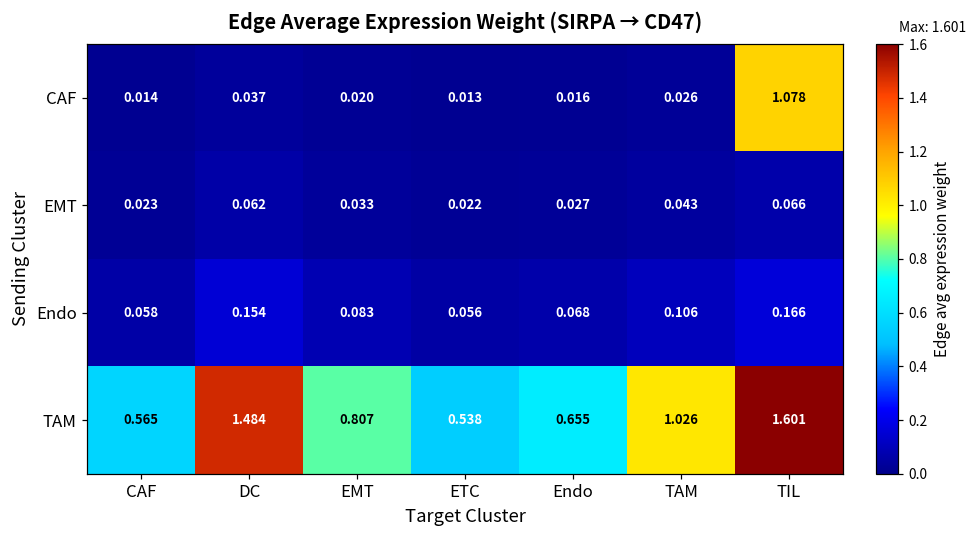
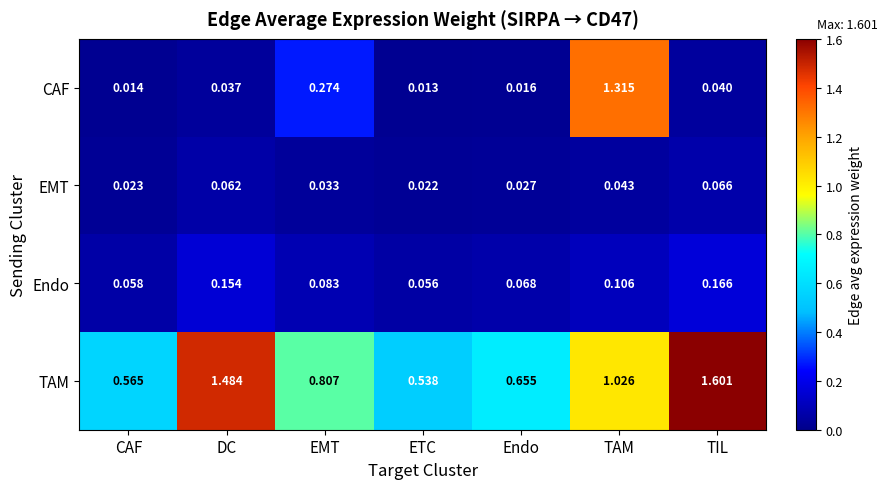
CAF, EMT: 0.020 -> 0.274
CAF, TAM: 0.026 -> 1.315
CAF, TIL: 1.078 -> 0.040
